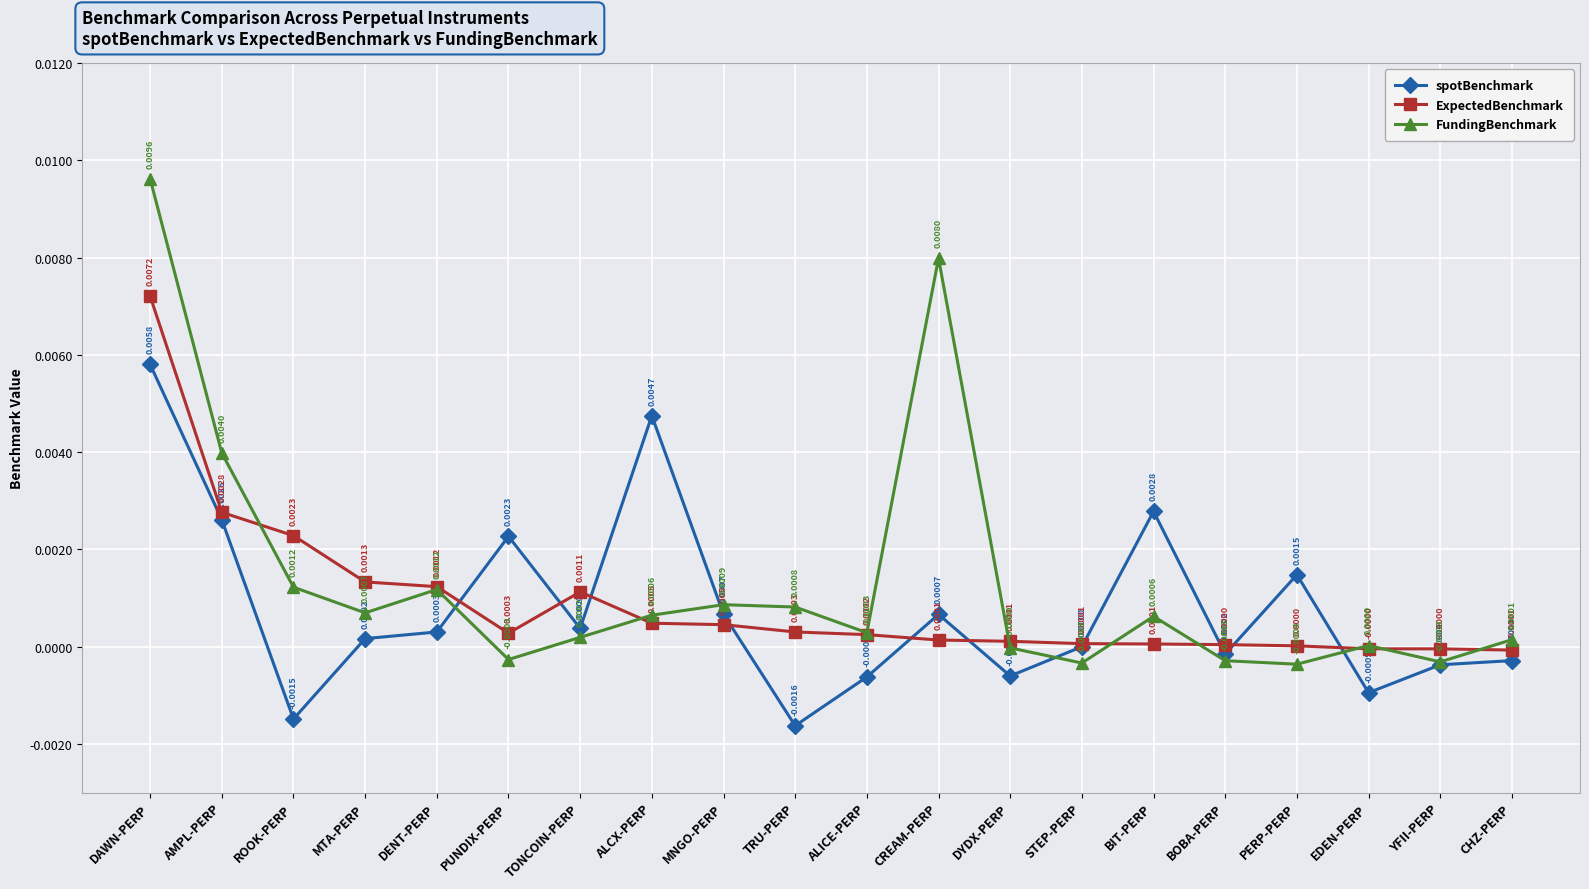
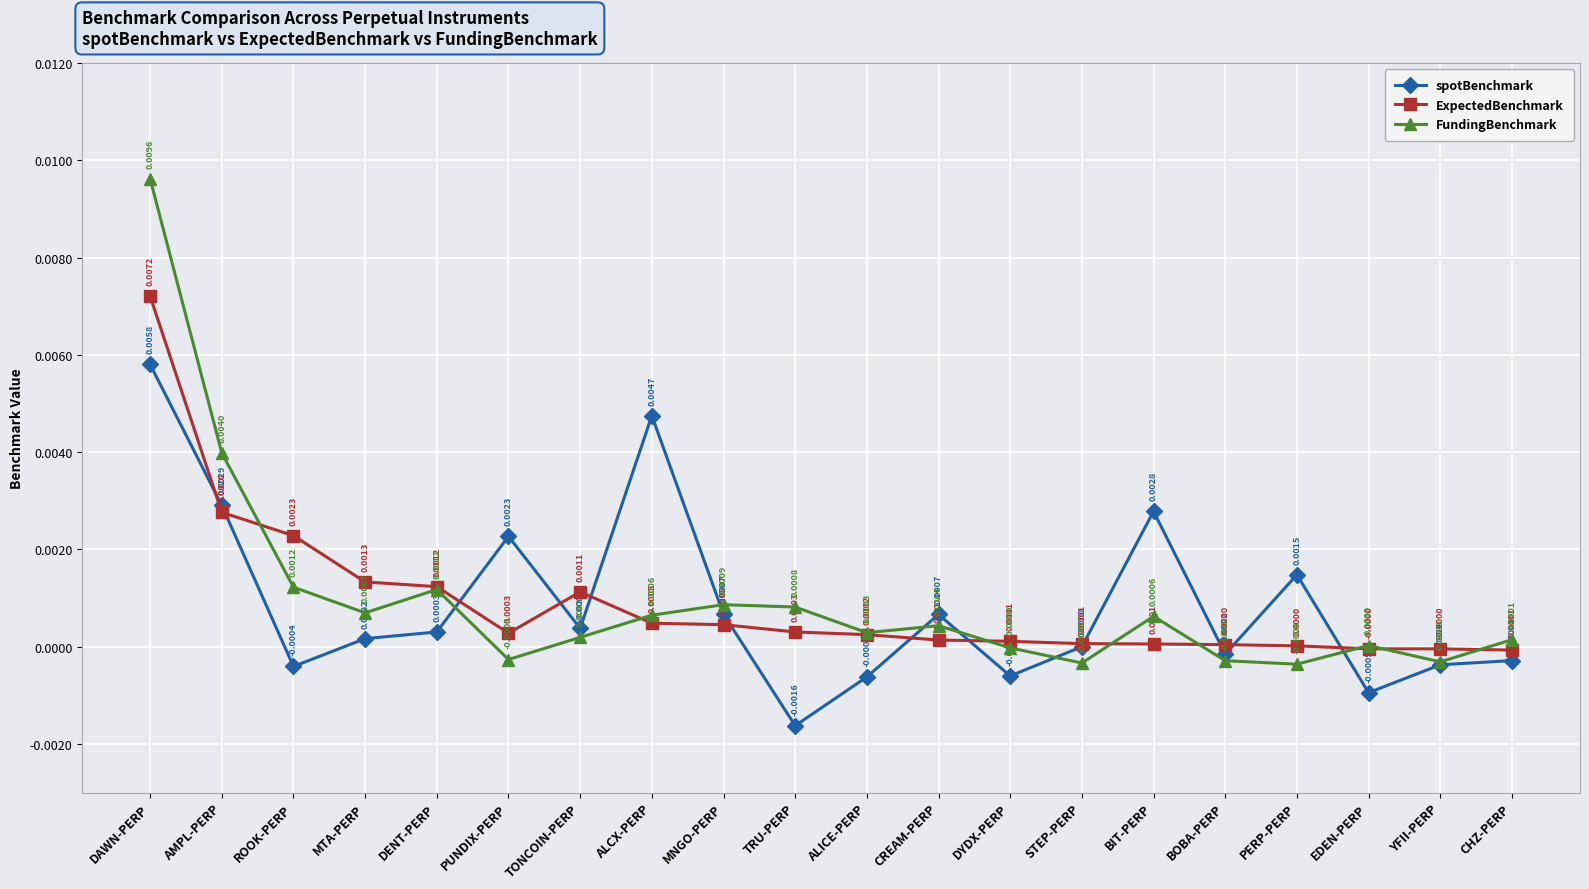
spotBenchmark, AMPL-PERP: 0.0026 -> 0.0029
spotBenchmark, ROOK-PERP: -0.0015 -> -0.0004
FundingBenchmark, CREAM-PERP: 0.0080 -> 0.0004
